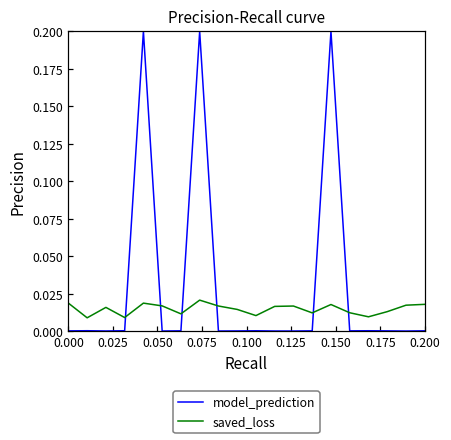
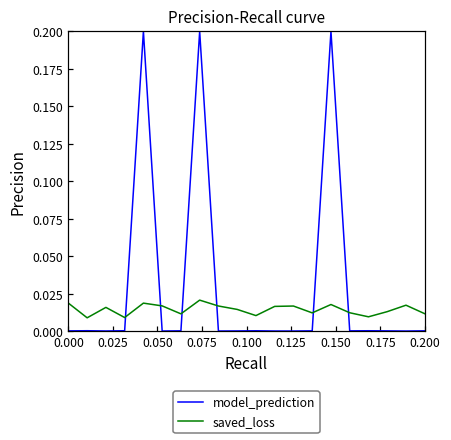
saved_loss, 0.200: 0.018 -> 0.012
